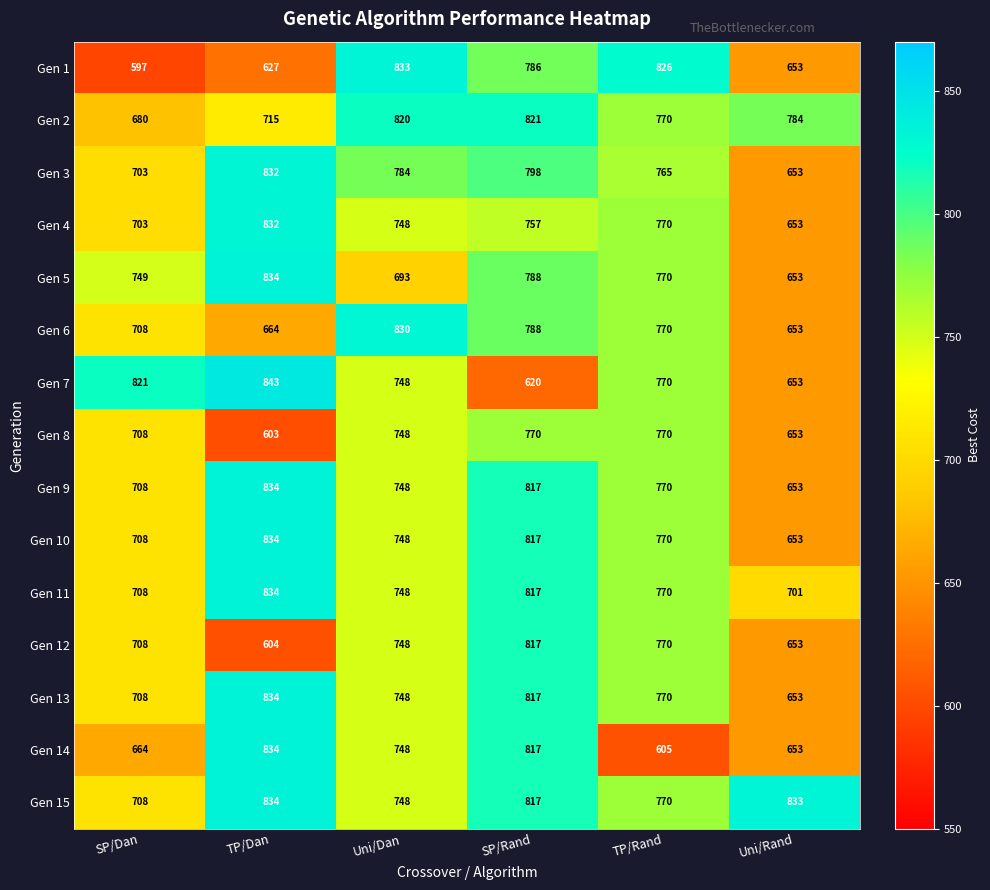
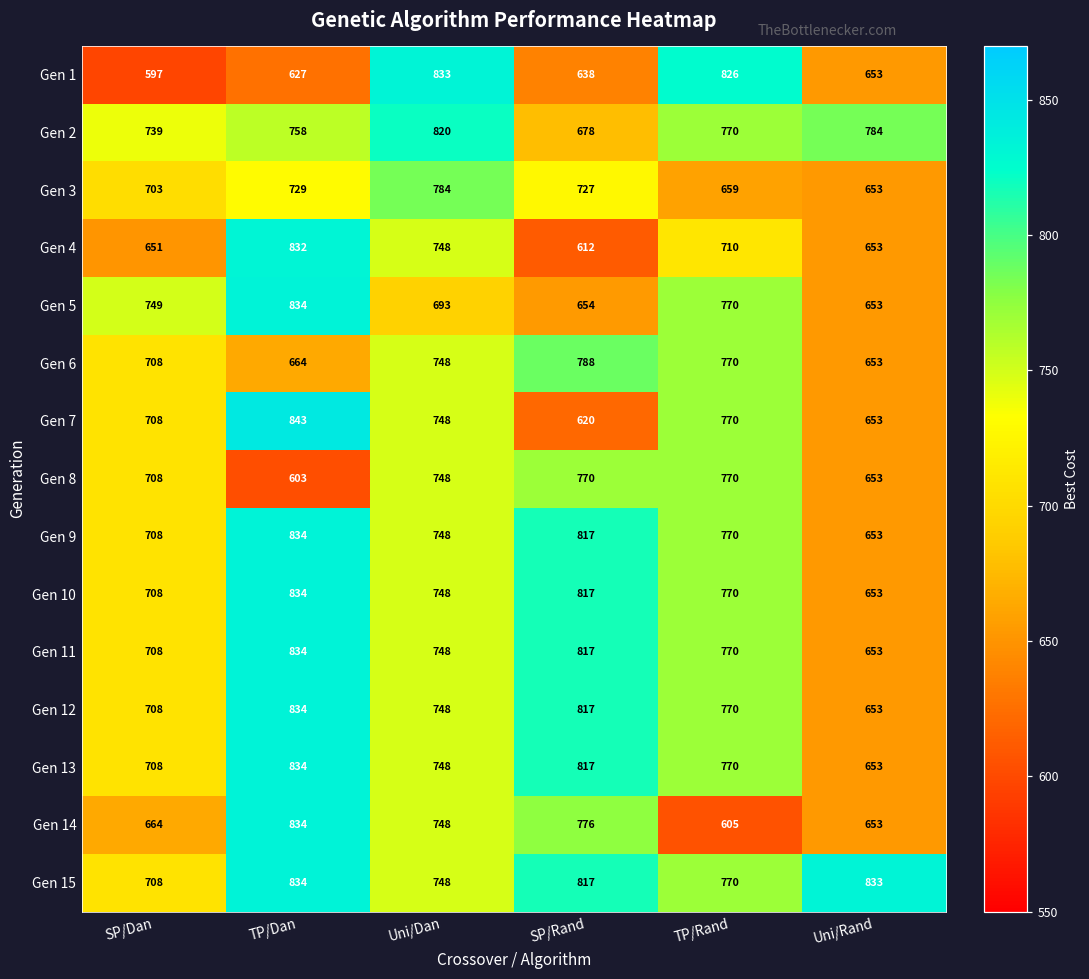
Gen 1, SP/Rand: 786 -> 638
Gen 2, SP/Dan: 680 -> 739
Gen 2, TP/Dan: 715 -> 758
Gen 2, SP/Rand: 821 -> 678
Gen 3, TP/Dan: 832 -> 729
Gen 3, SP/Rand: 798 -> 727
Gen 3, TP/Rand: 765 -> 659
Gen 4, SP/Dan: 703 -> 651
Gen 4, SP/Rand: 757 -> 612
Gen 4, TP/Rand: 770 -> 710
Gen 5, SP/Rand: 788 -> 654
Gen 6, Uni/Dan: 830 -> 748
Gen 7, SP/Dan: 821 -> 708
Gen 11, Uni/Rand: 701 -> 653
Gen 12, TP/Dan: 604 -> 834
Gen 14, SP/Rand: 817 -> 776
